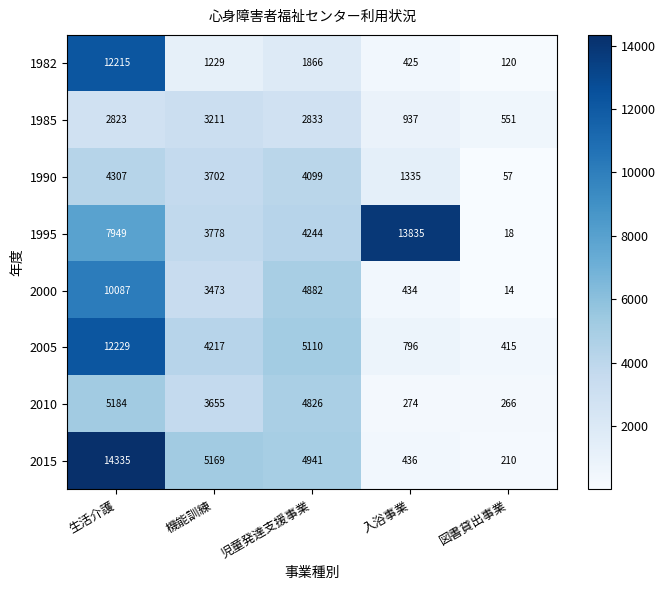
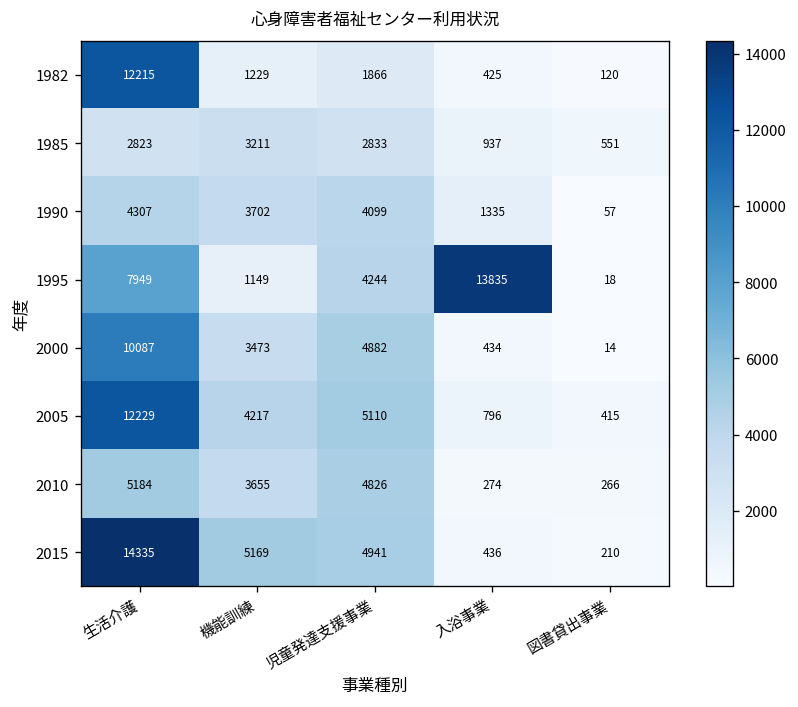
1995, 機能訓練: 3778 -> 1149
